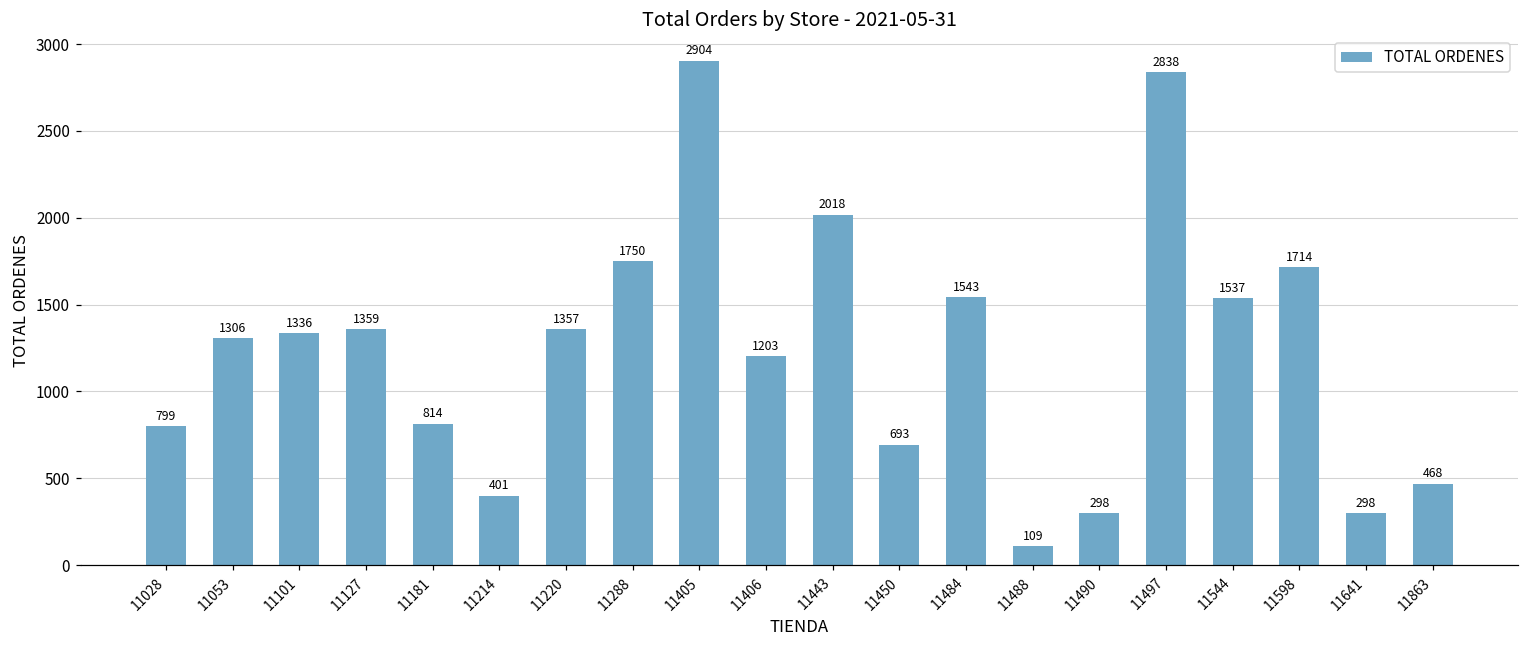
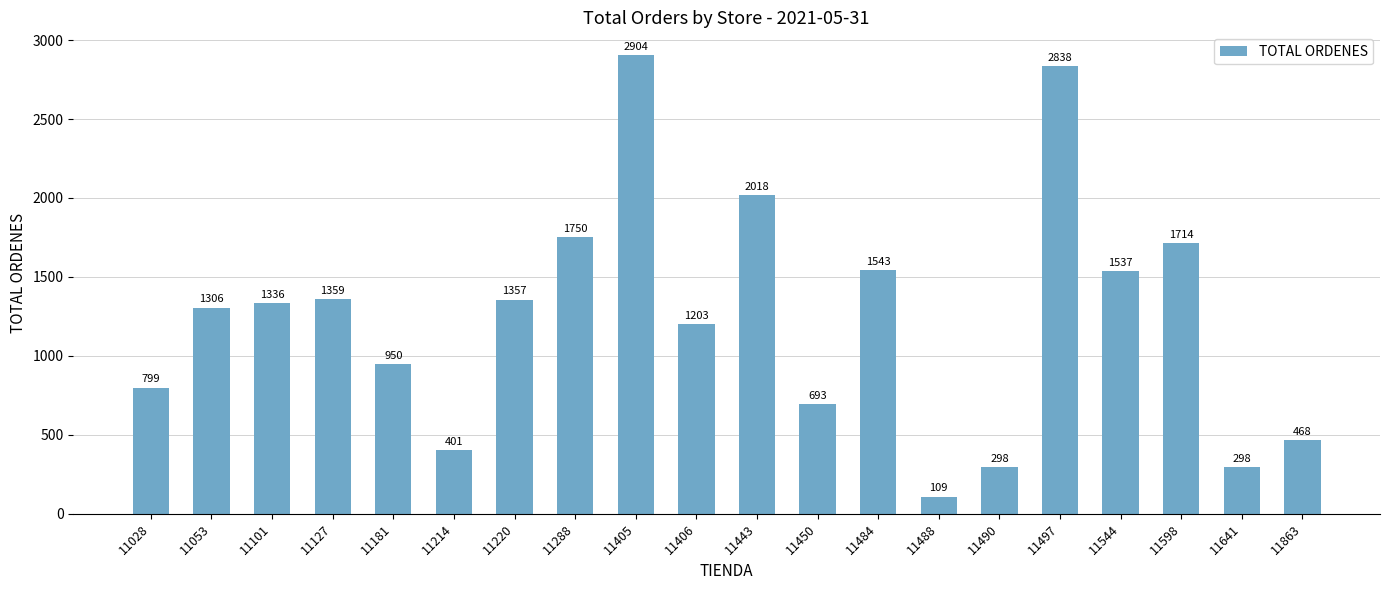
11181: 814 -> 950
